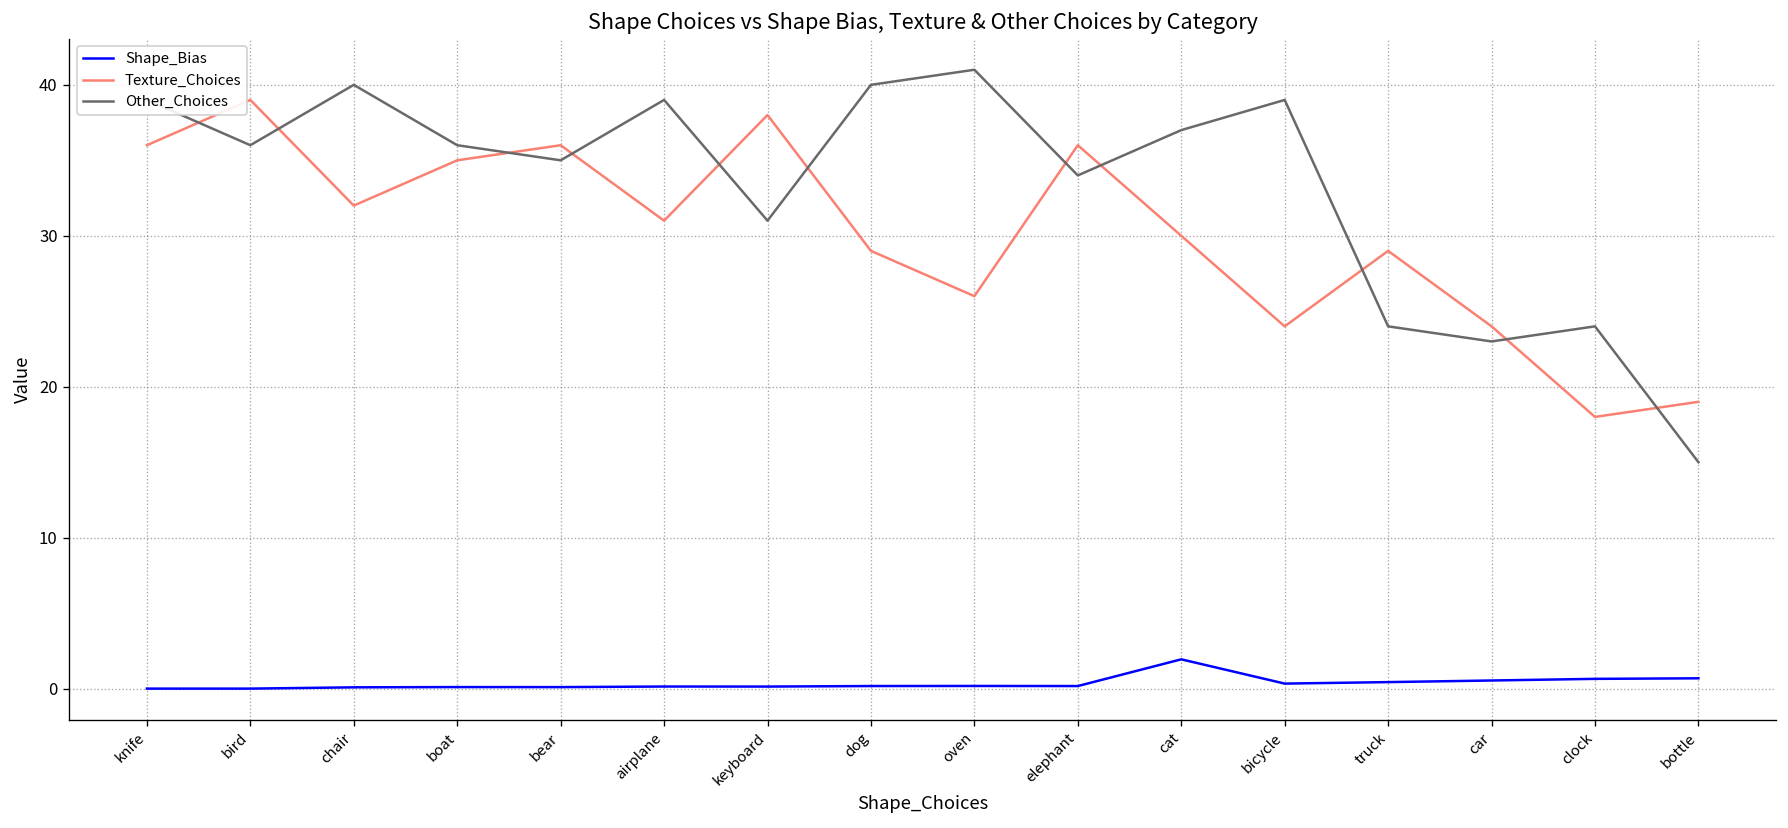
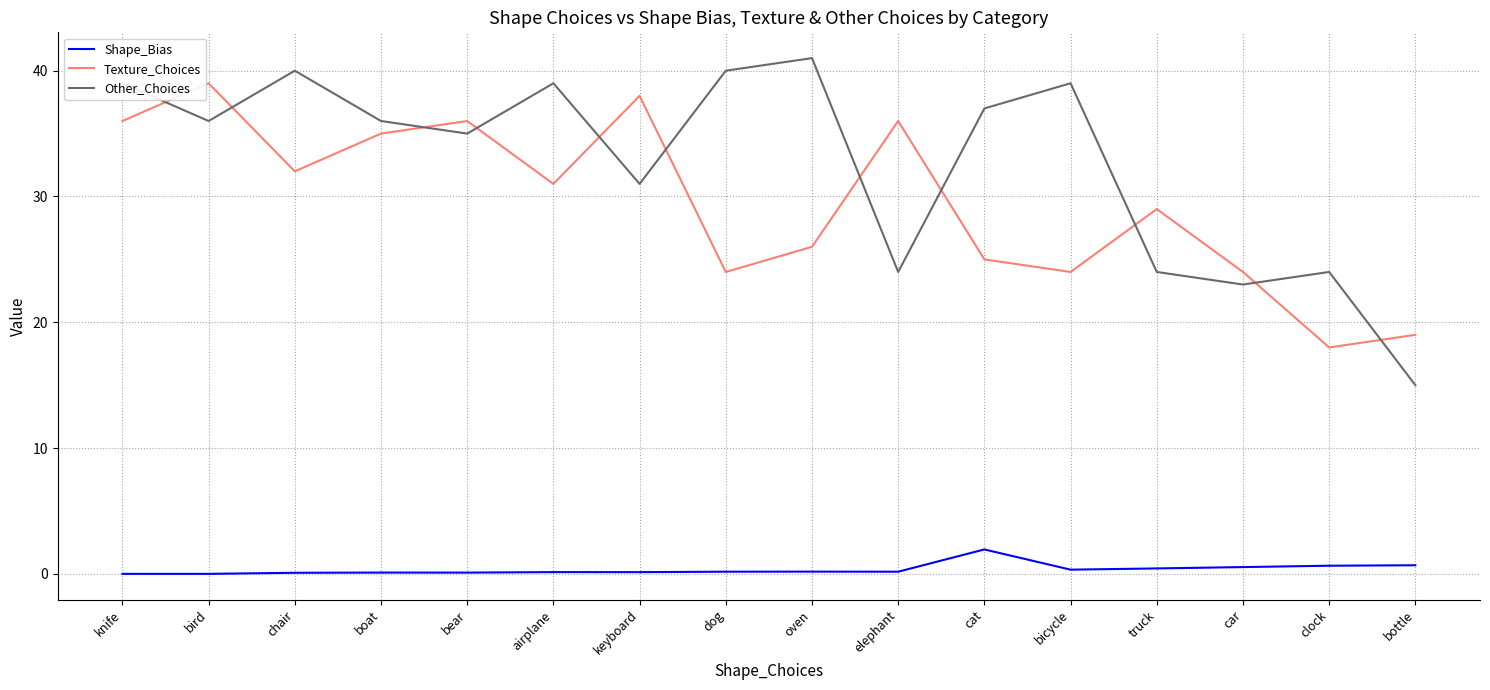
Texture_Choices, dog: 29 -> 24
Other_Choices, elephant: 34 -> 24
Texture_Choices, cat: 30 -> 25
